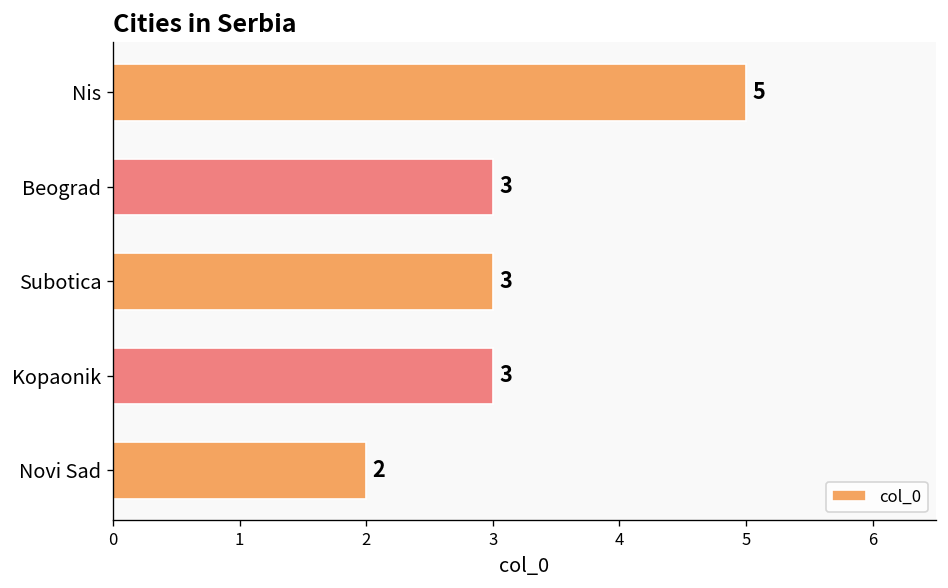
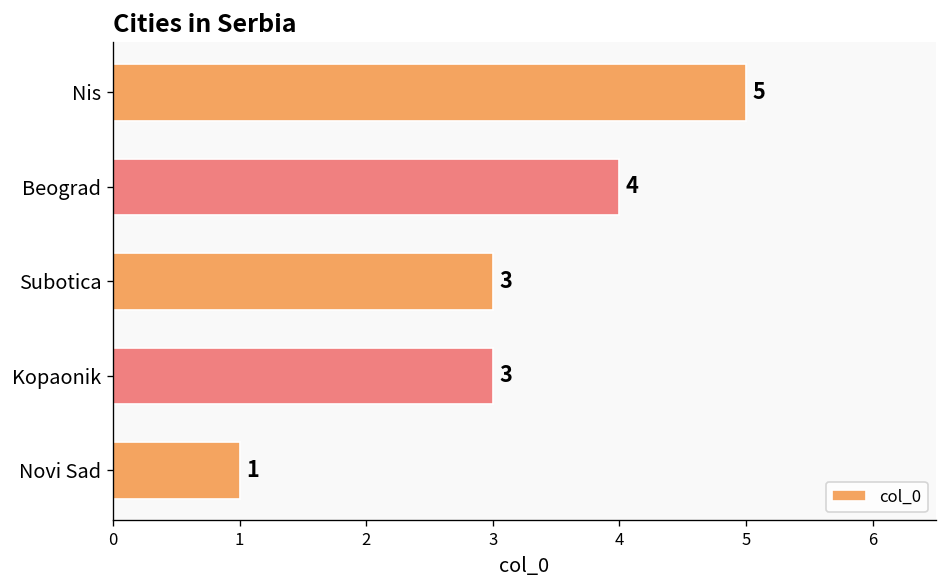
Beograd: 3 -> 4
Novi Sad: 2 -> 1
